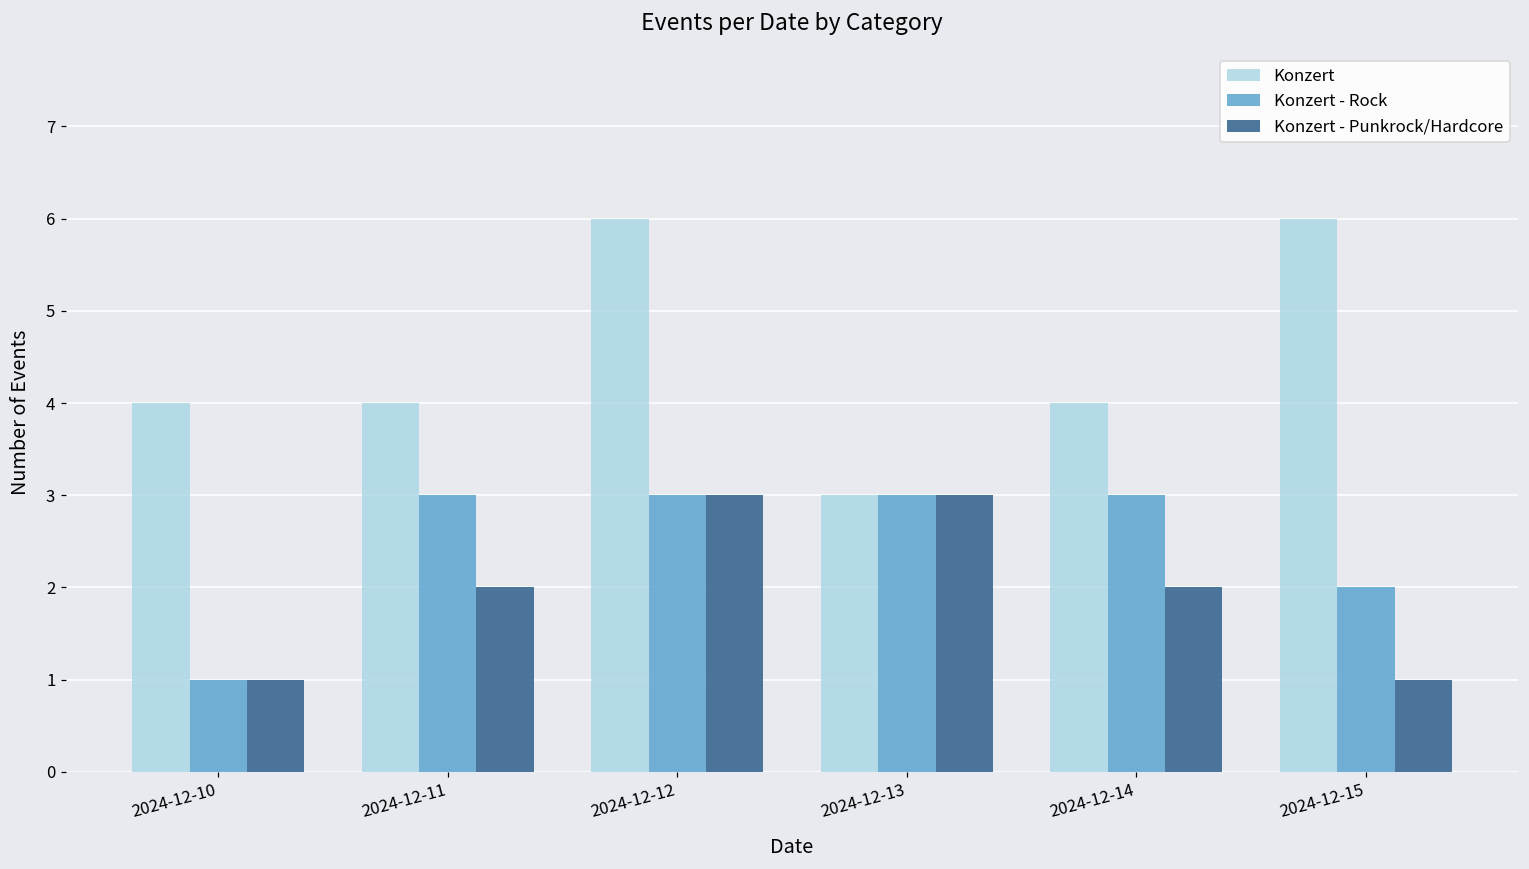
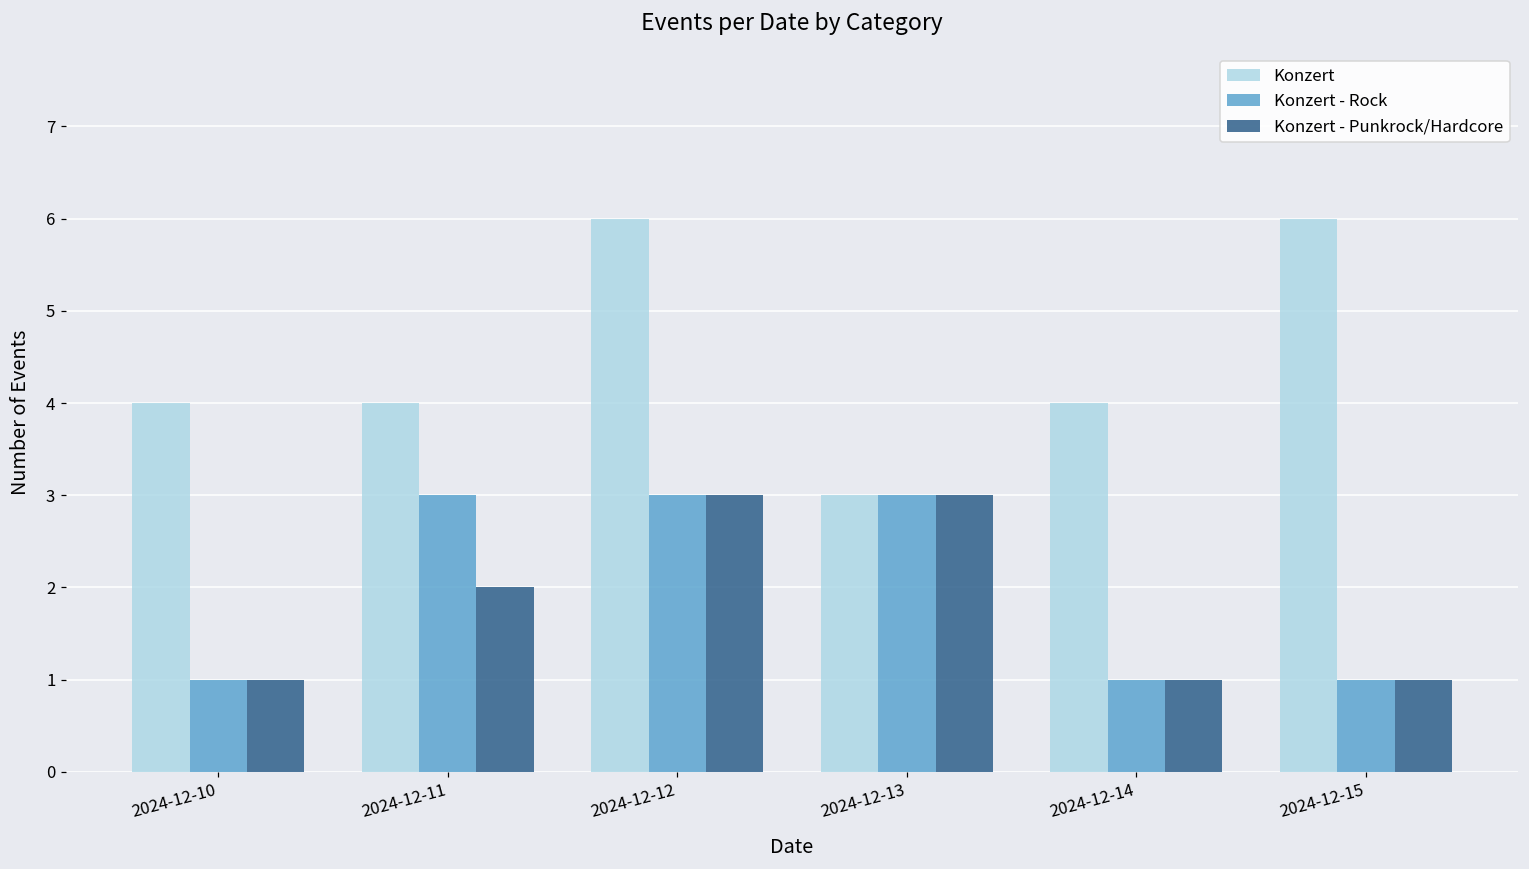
Konzert - Rock, 2024-12-14: 3 -> 1
Konzert - Punkrock/Hardcore, 2024-12-14: 2 -> 1
Konzert - Rock, 2024-12-15: 2 -> 1
